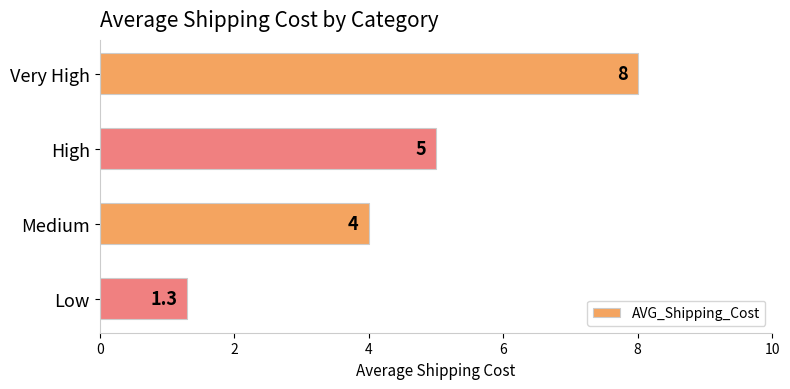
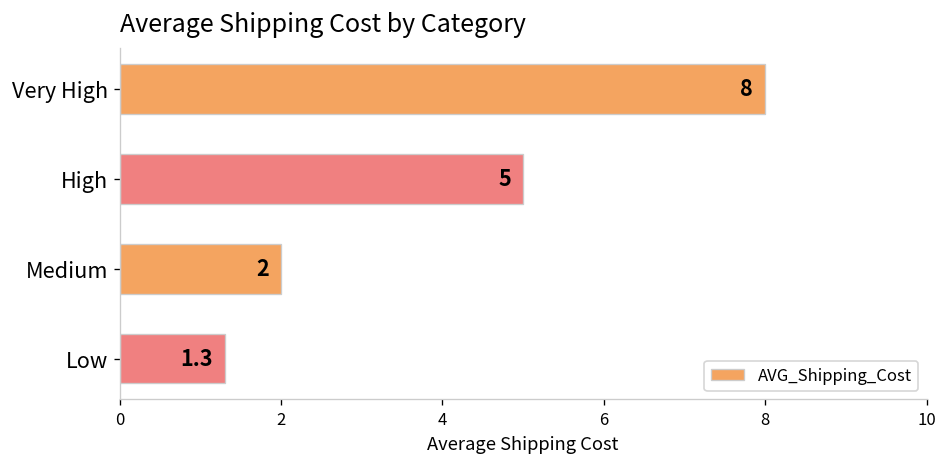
Medium: 4 -> 2
